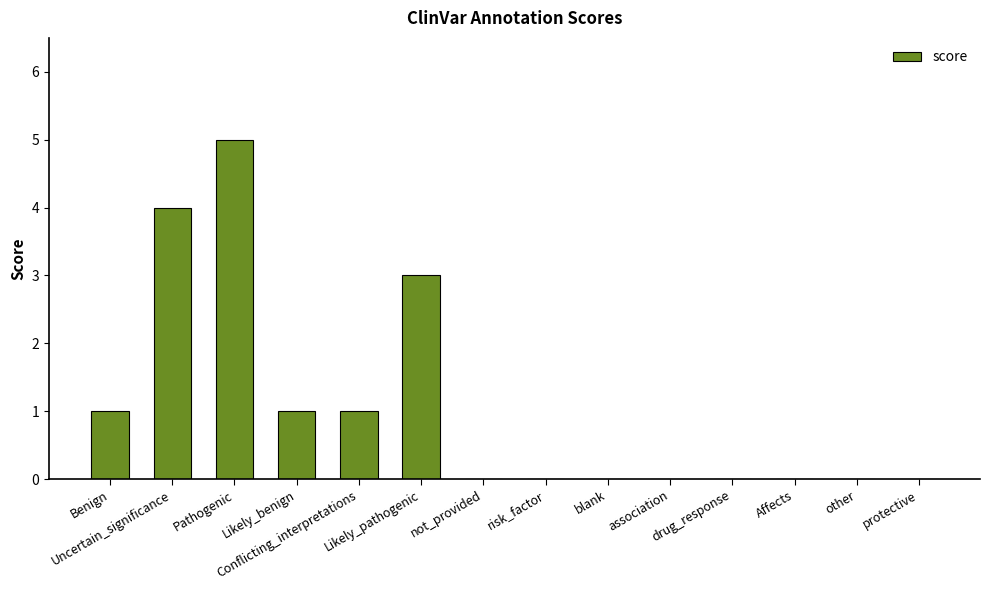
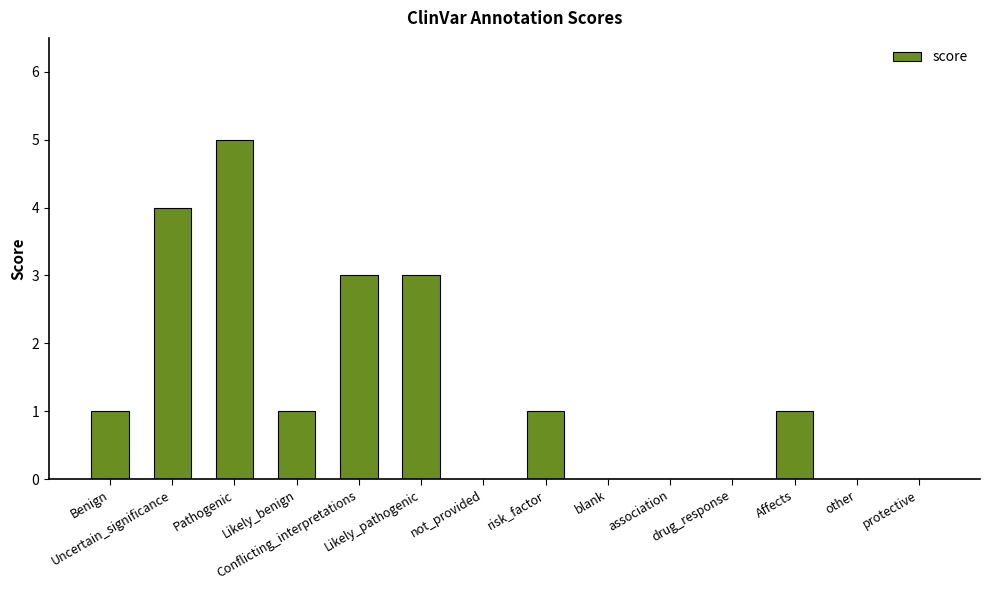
Conflicting_interpretations: 1 -> 3
risk_factor: 0 -> 1
Affects: 0 -> 1
